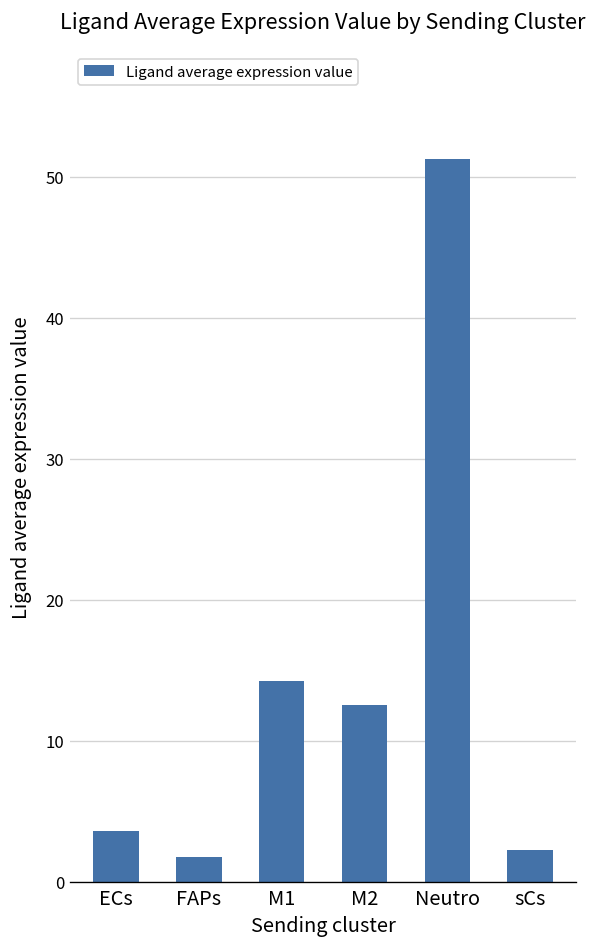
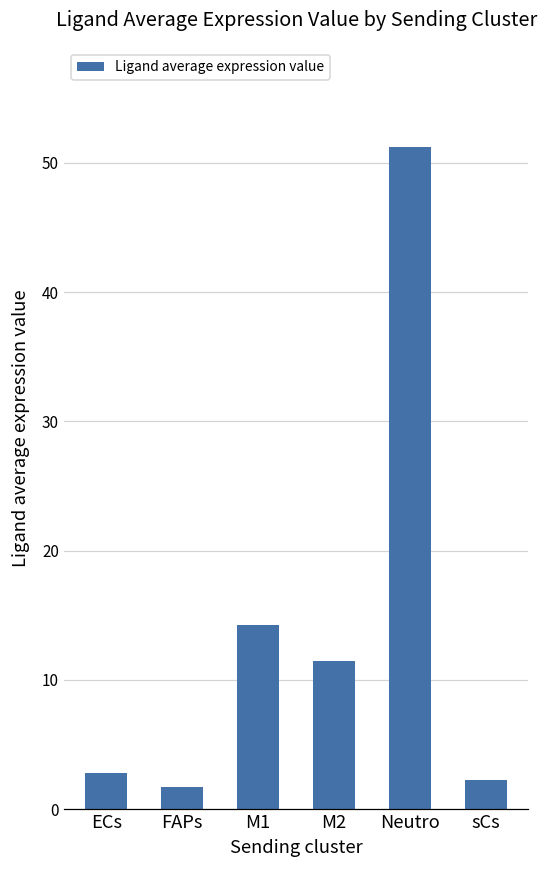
ECs: 3.6 -> 2.8
M2: 12.5 -> 11.5
